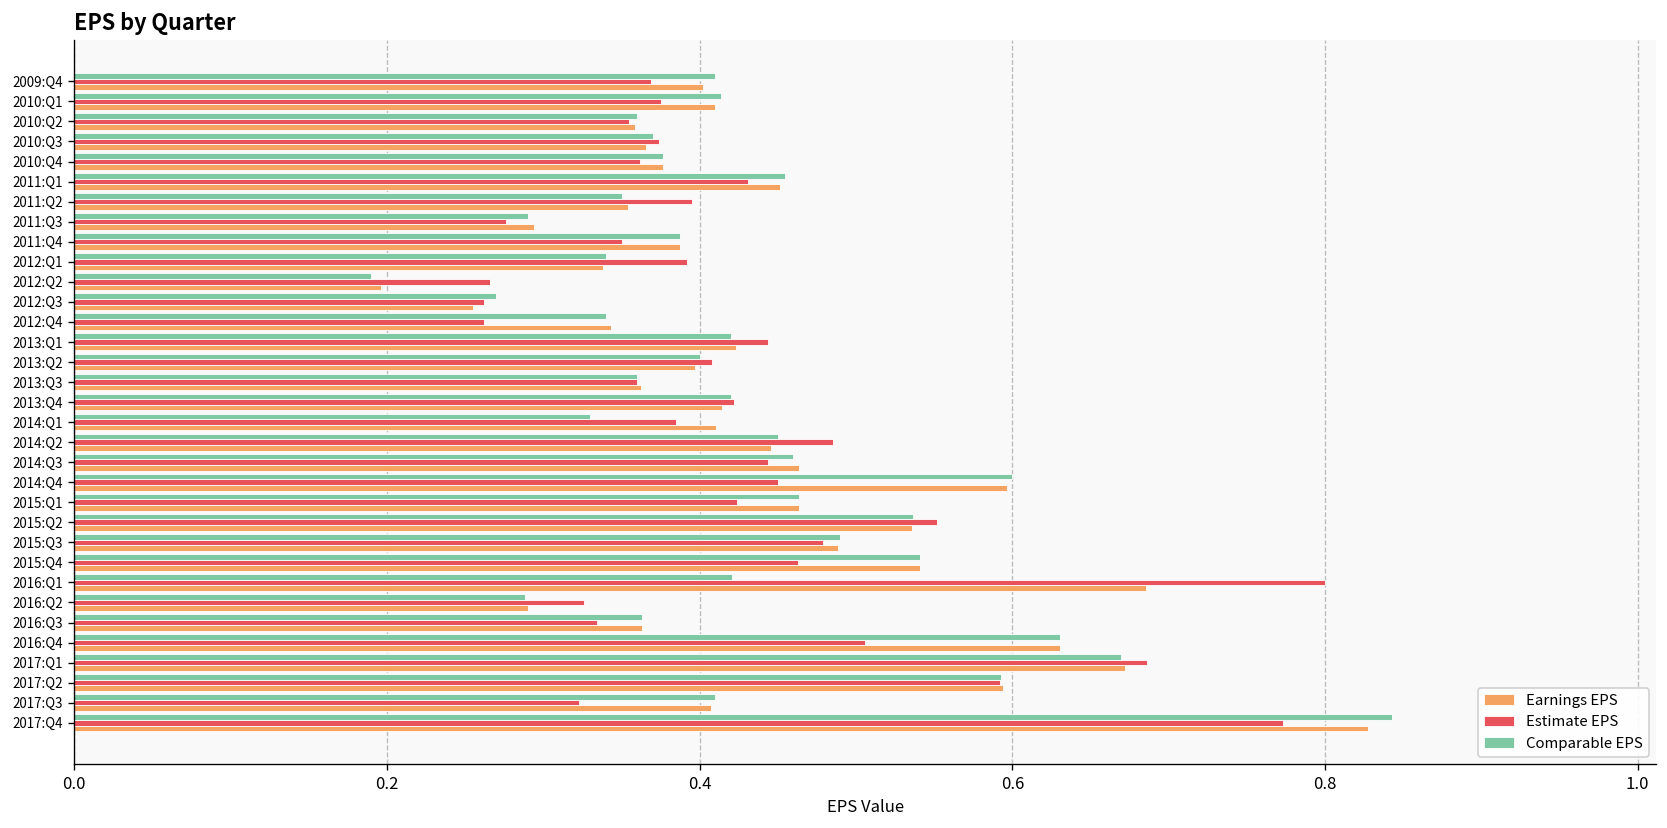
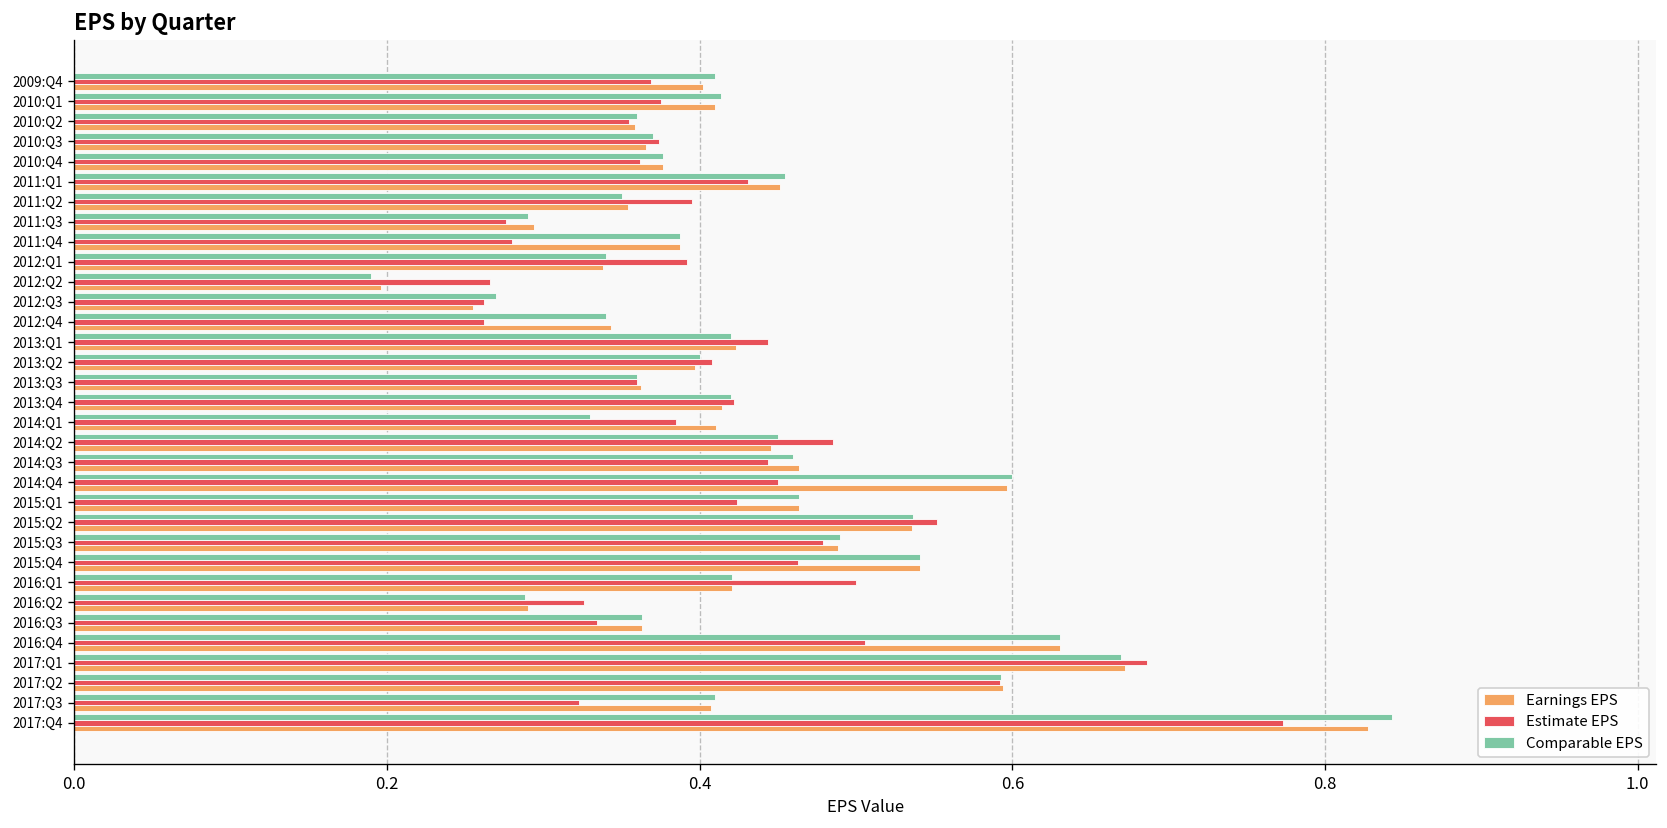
Estimate EPS, 2011:Q4: 0.35 -> 0.28
Estimate EPS, 2016:Q1: 0.8 -> 0.5
Earnings EPS, 2016:Q1: 0.685 -> 0.421
